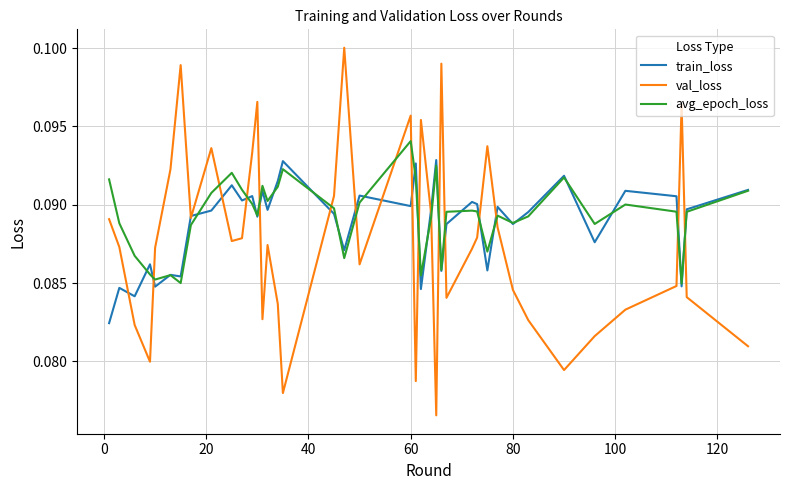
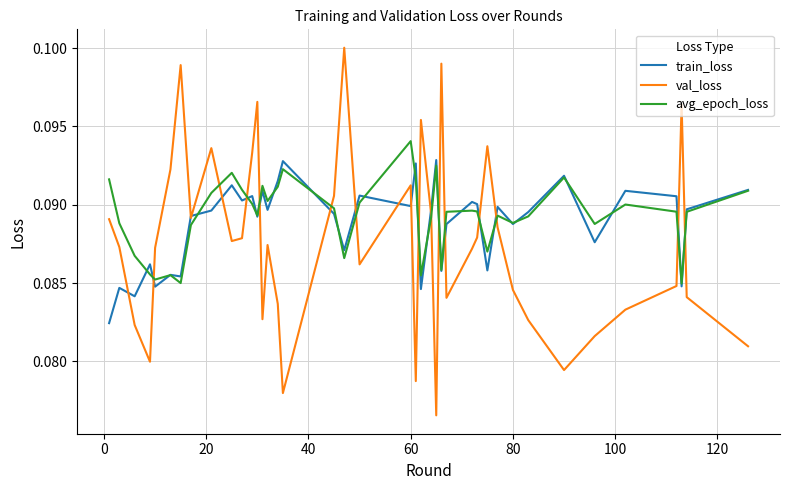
val_loss, 60: 0.0957 -> 0.0912
